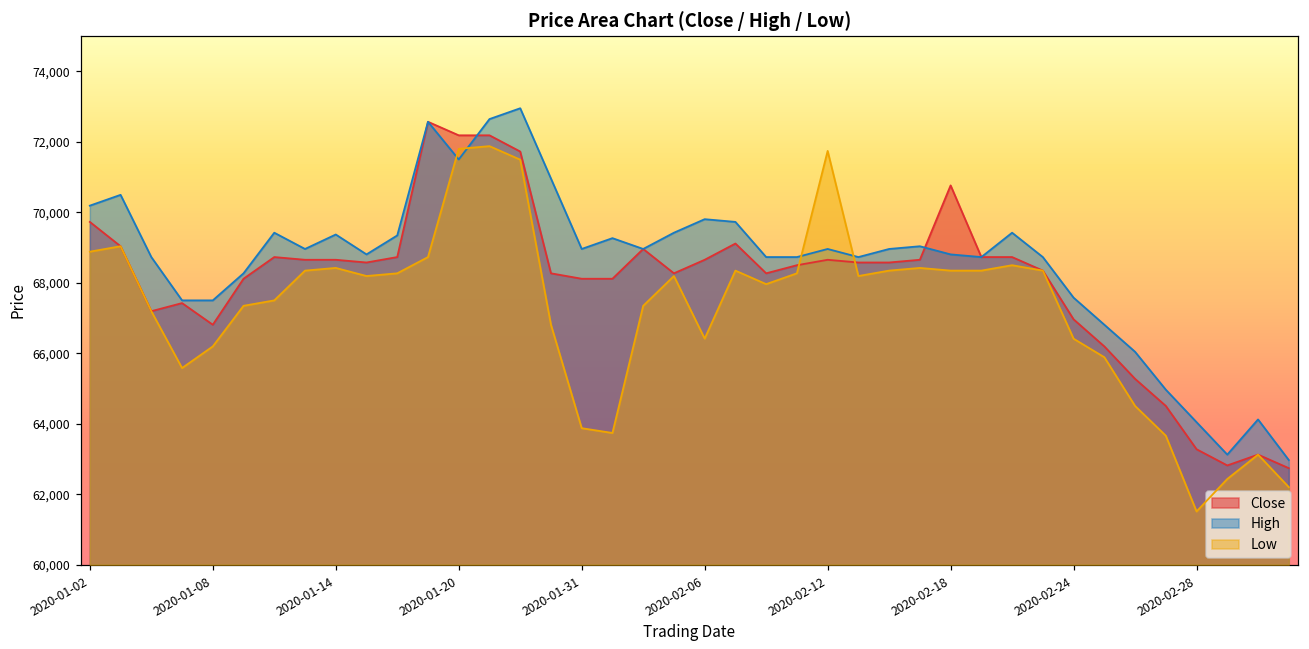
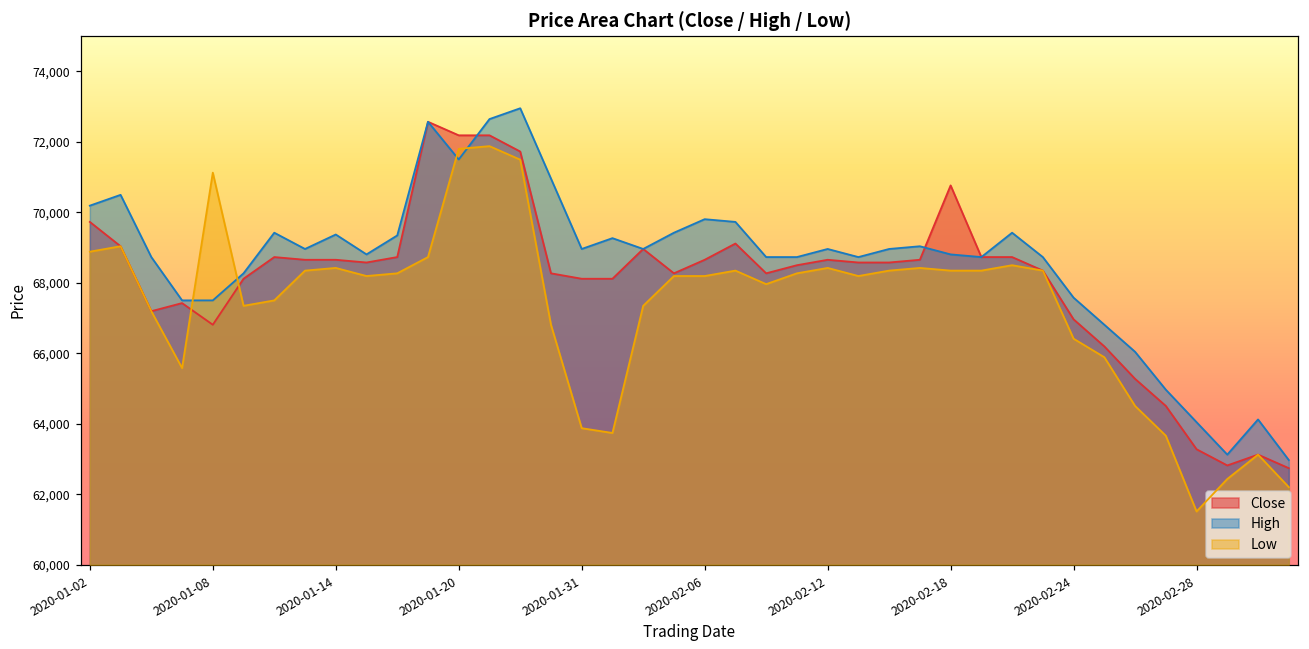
Low, 2020-01-08: 66,200 -> 71,100
Low, 2020-02-06: 66,400 -> 68,200
Low, 2020-02-12: 71,700 -> 68,400
